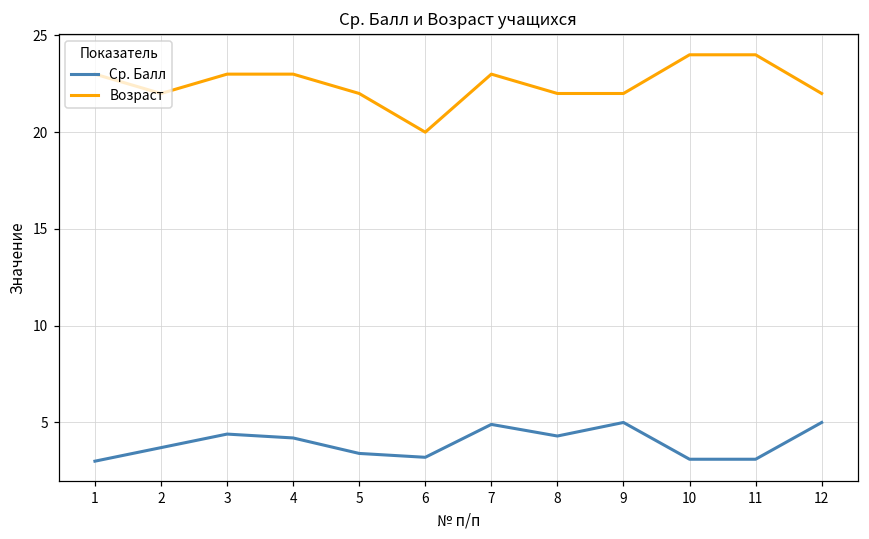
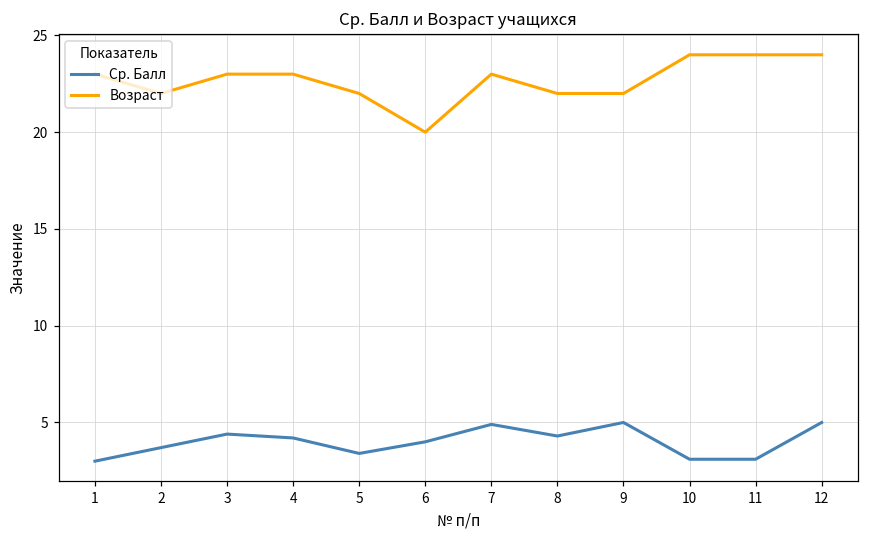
Ср. Балл, 6: 3.2 -> 4.0
Возраст, 12: 22 -> 24
